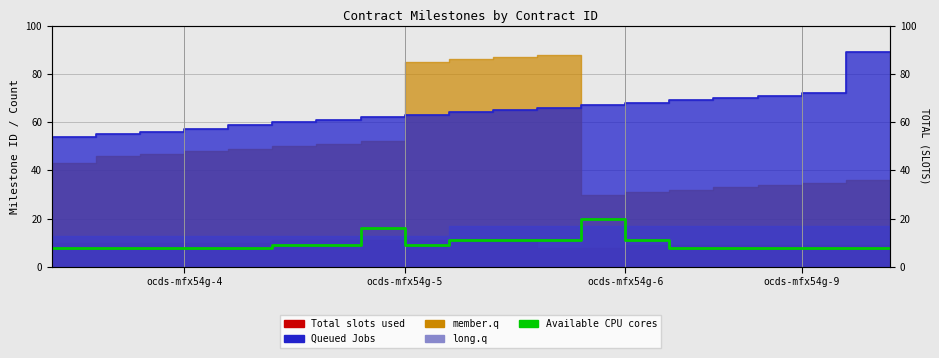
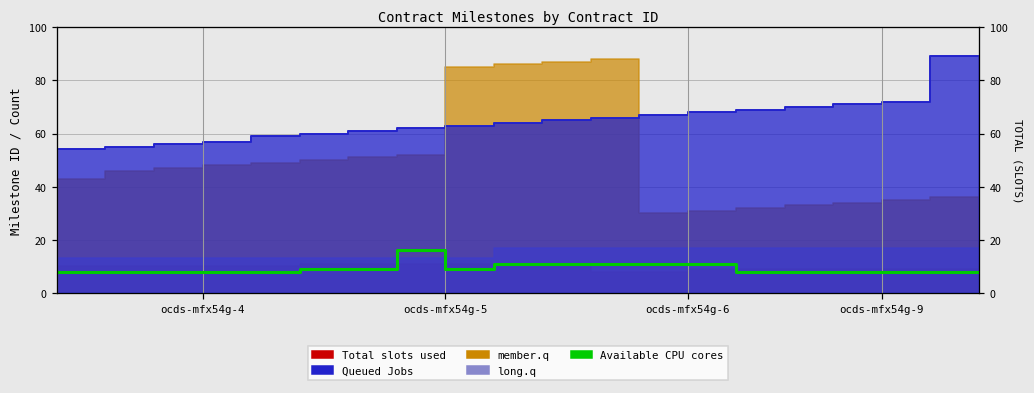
Available CPU cores, ocds-mfx54g-6: 20 -> 11
